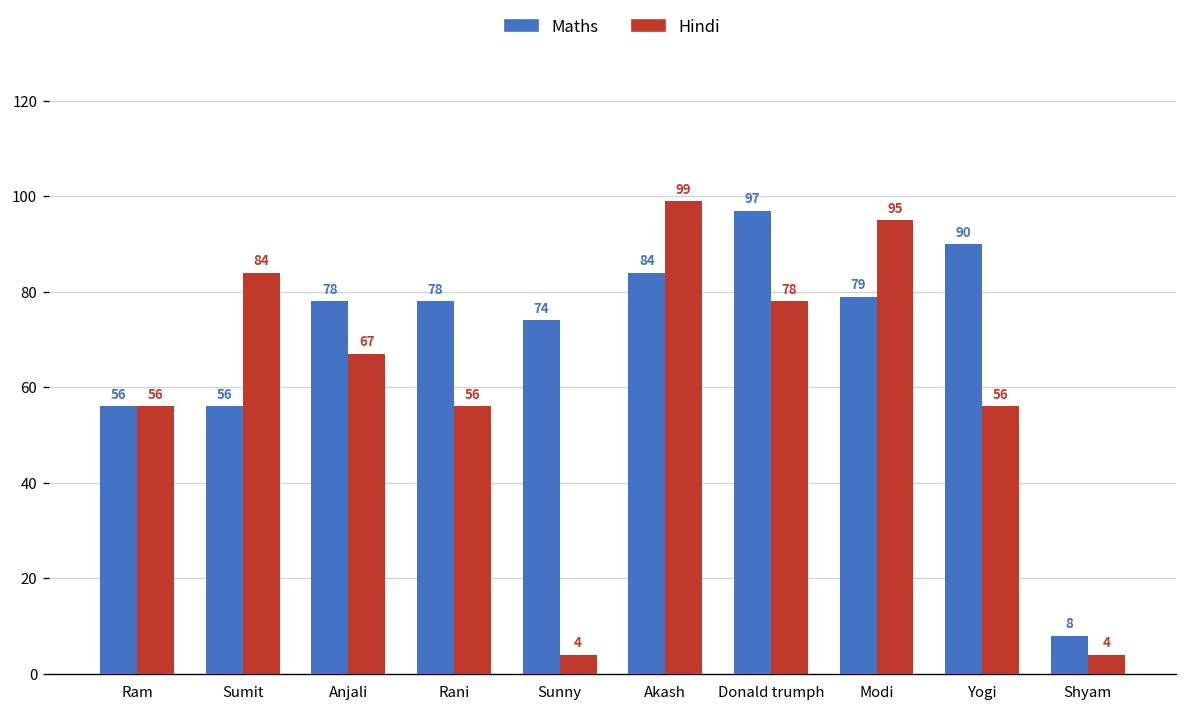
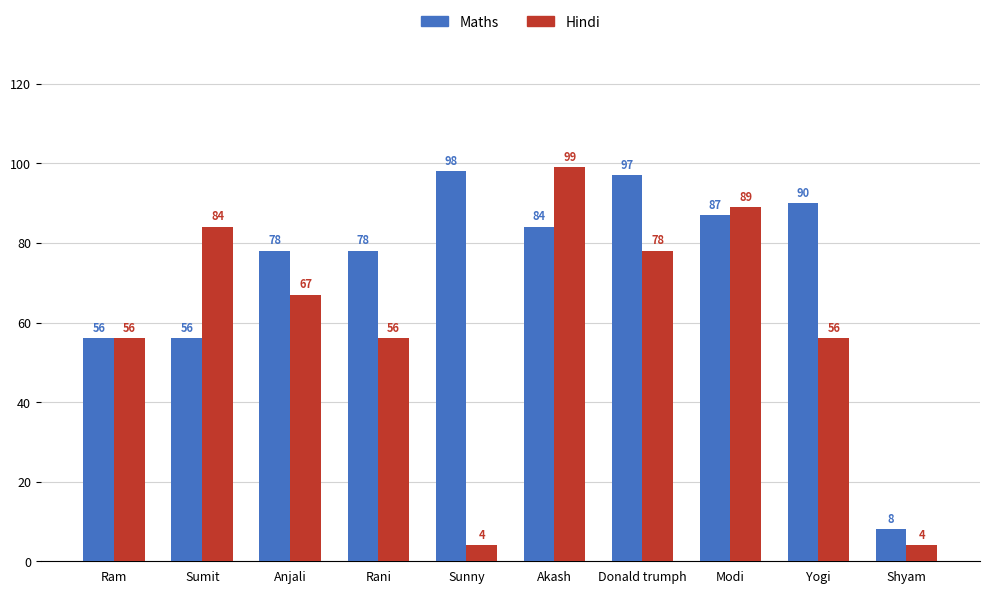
Maths, Sunny: 74 -> 98
Maths, Modi: 79 -> 87
Hindi, Modi: 95 -> 89
